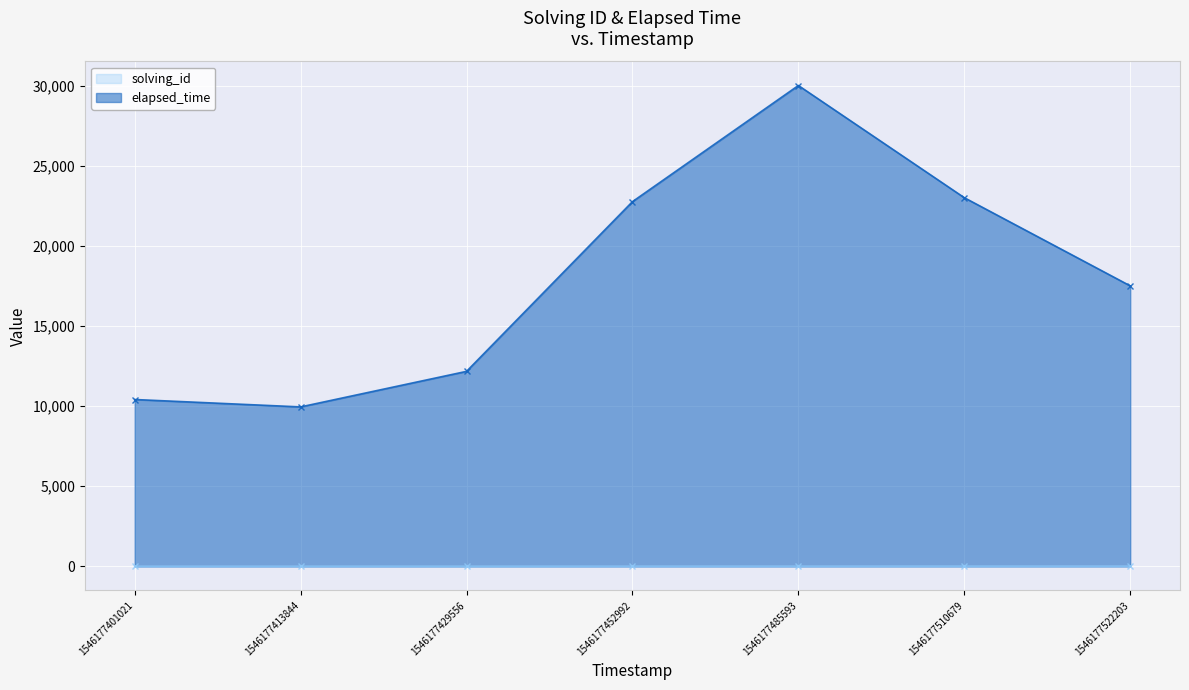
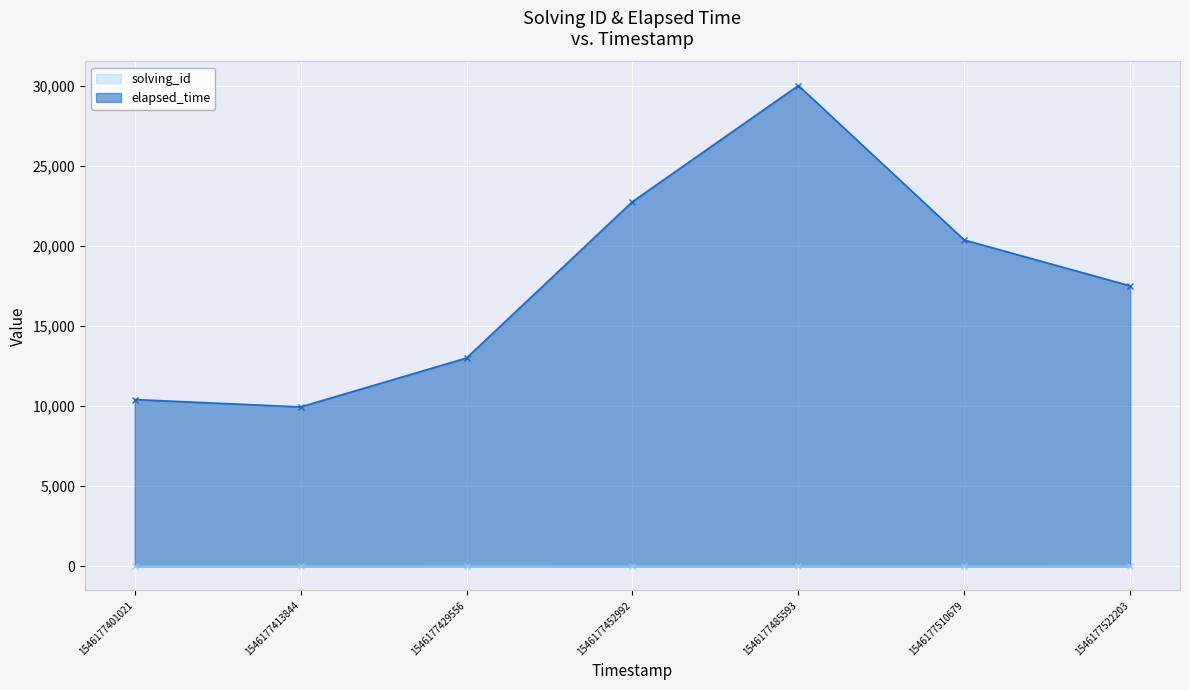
elapsed_time, 1546177429556: 12,200 -> 13,000
elapsed_time, 1546177510679: 23,000 -> 20,400
